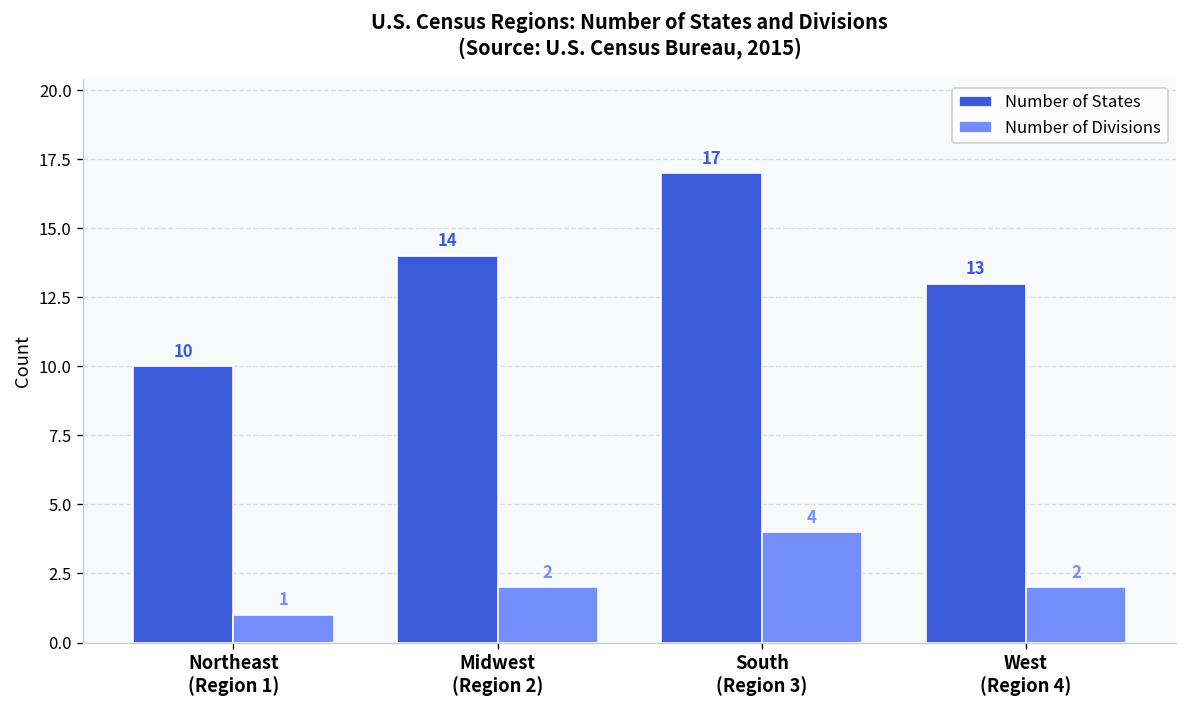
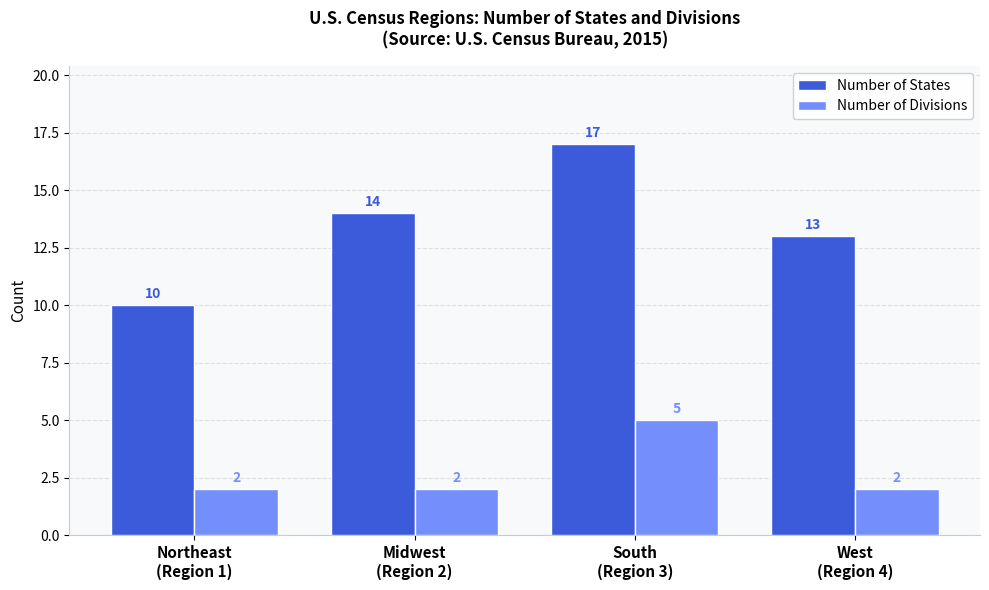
Number of Divisions, Northeast (Region 1): 1 -> 2
Number of Divisions, South (Region 3): 4 -> 5
